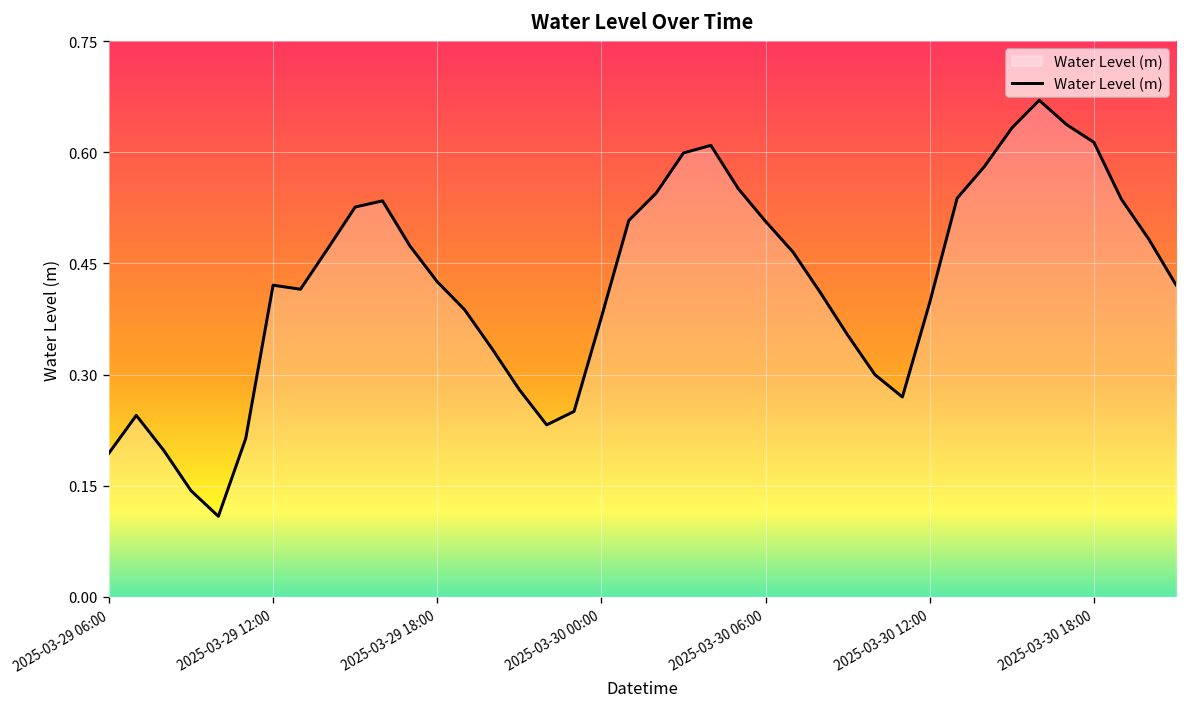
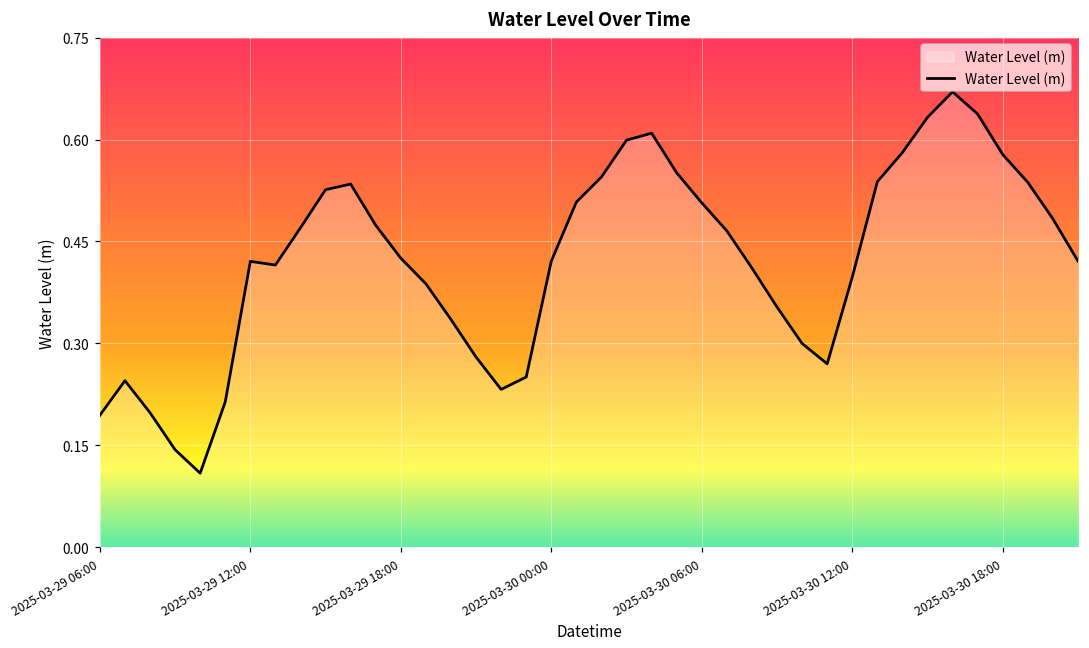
2025-03-30 00:00: 0.38 -> 0.42
2025-03-30 18:00: 0.61 -> 0.58
